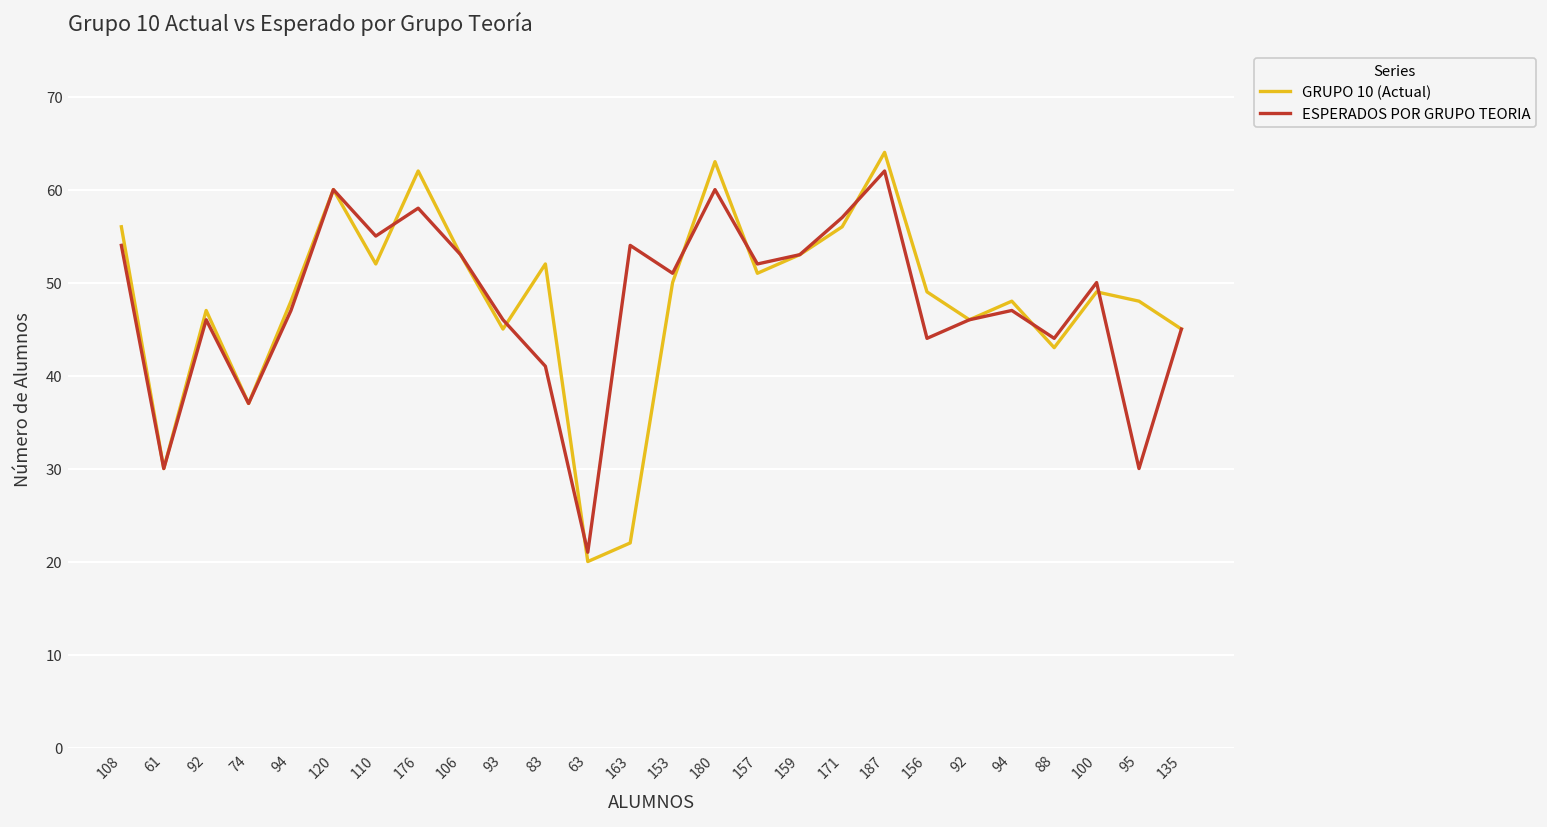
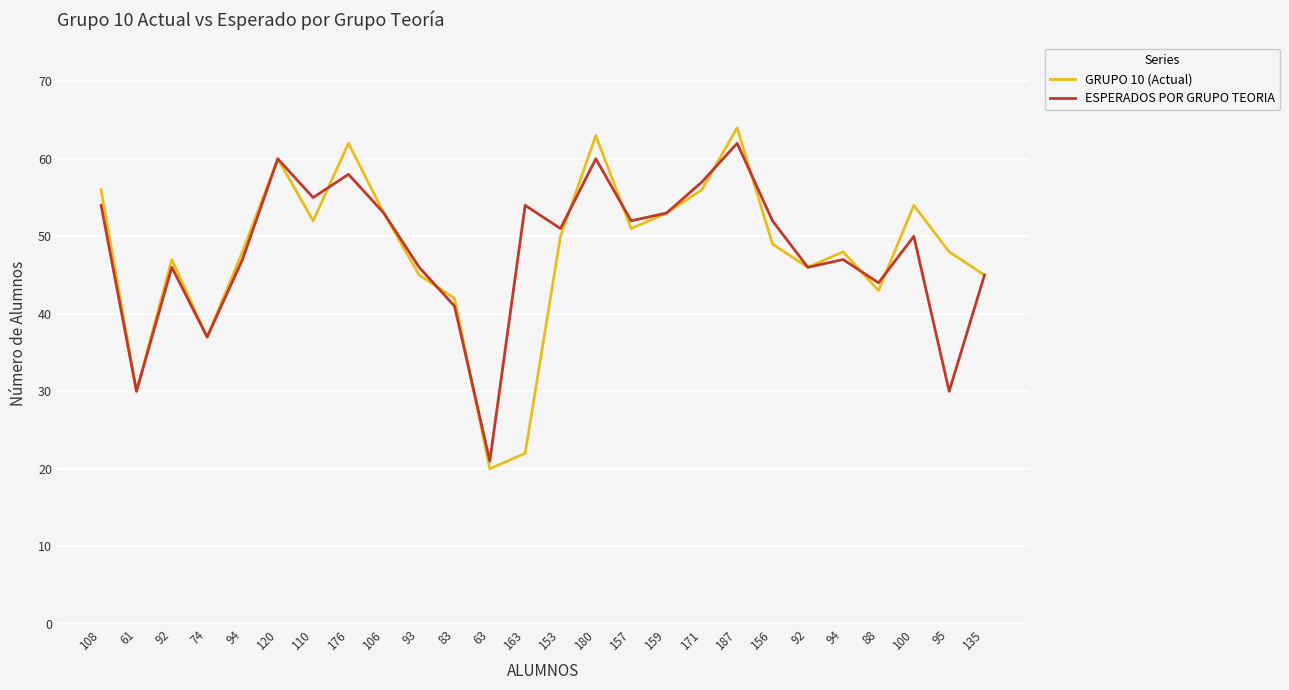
GRUPO 10 (Actual), 83: 52 -> 42
ESPERADOS POR GRUPO TEORIA, 156: 44 -> 52
GRUPO 10 (Actual), 100: 49 -> 54
